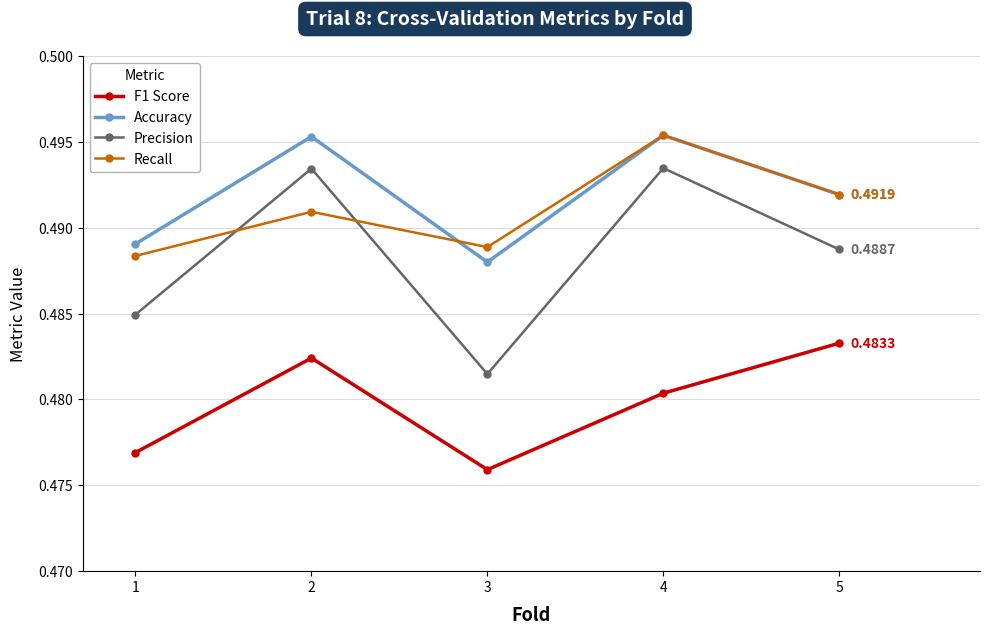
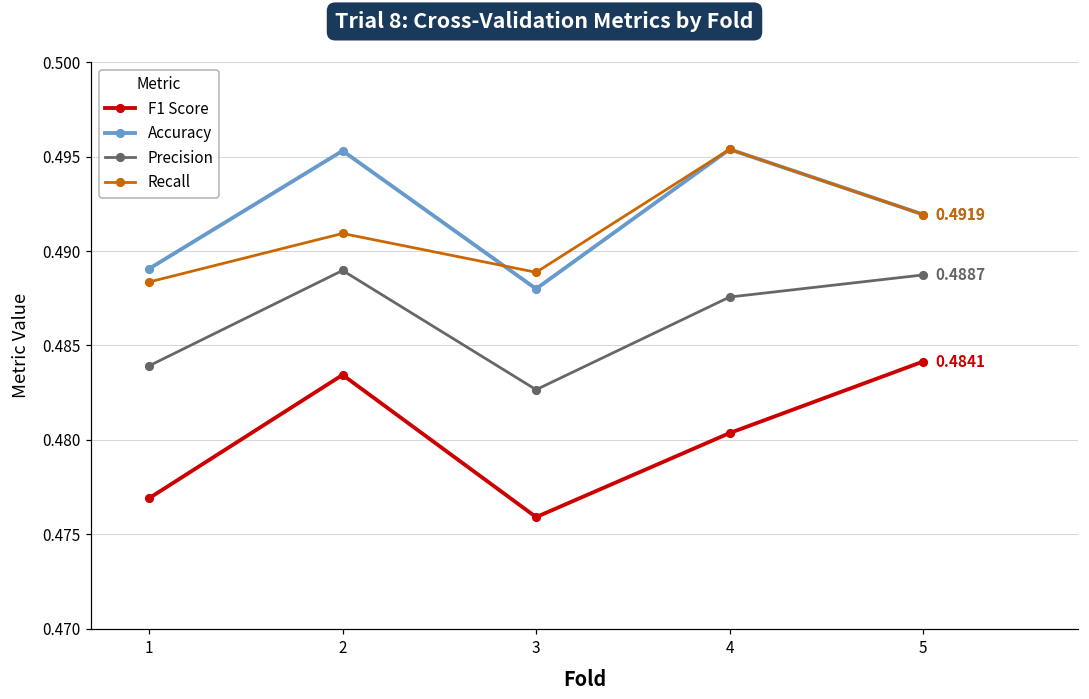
Precision, 1: 0.4849 -> 0.4839
F1 Score, 2: 0.4824 -> 0.4834
Precision, 2: 0.4934 -> 0.4890
Precision, 3: 0.4815 -> 0.4827
Precision, 4: 0.4935 -> 0.4876
F1 Score, 5: 0.4833 -> 0.4841
